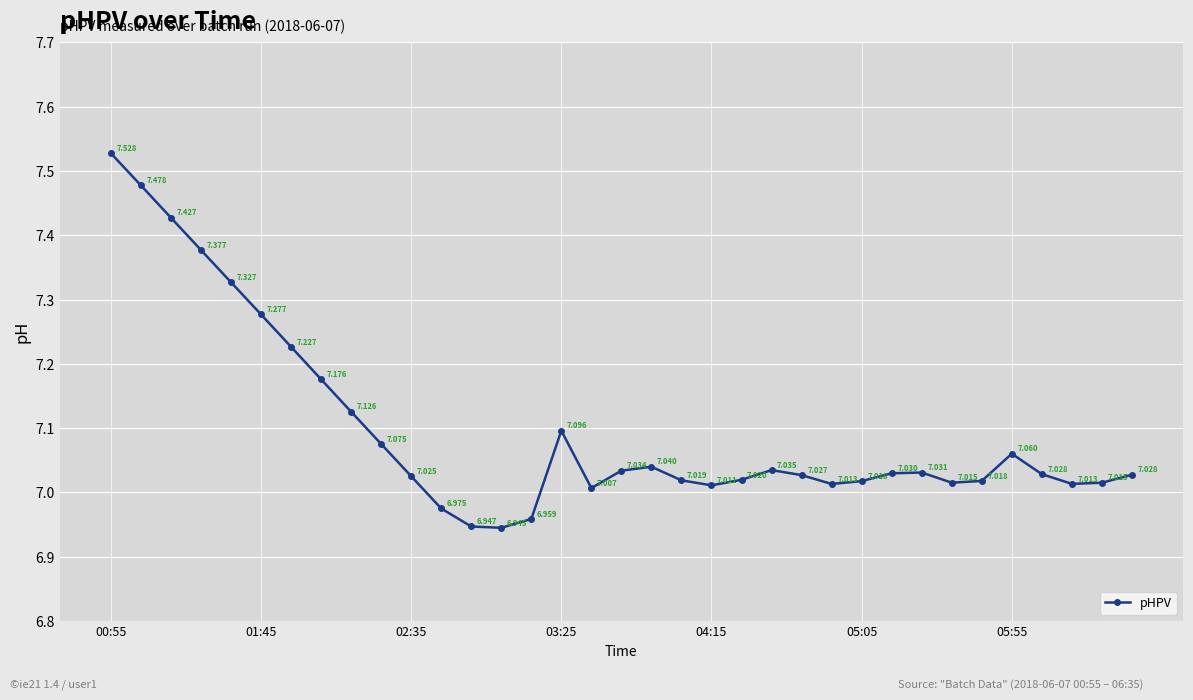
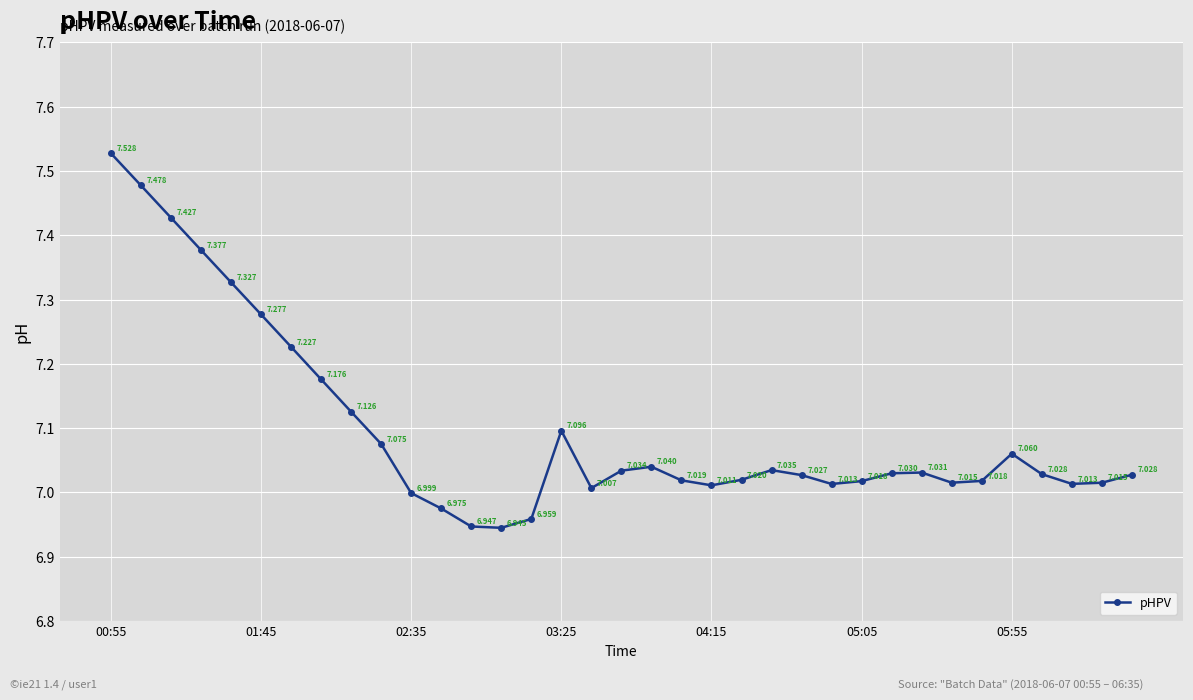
02:35: 7.025 -> 6.999
